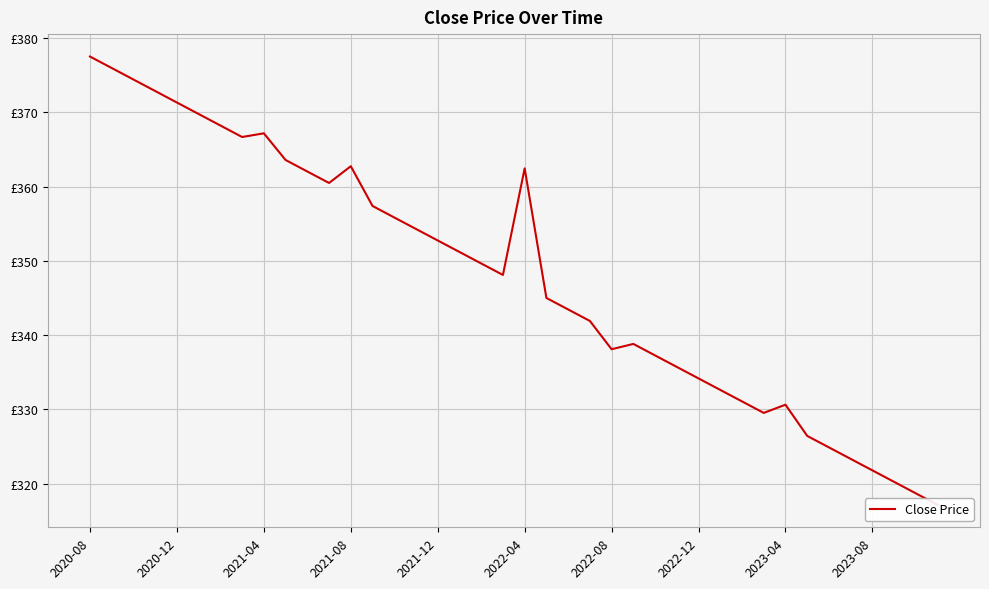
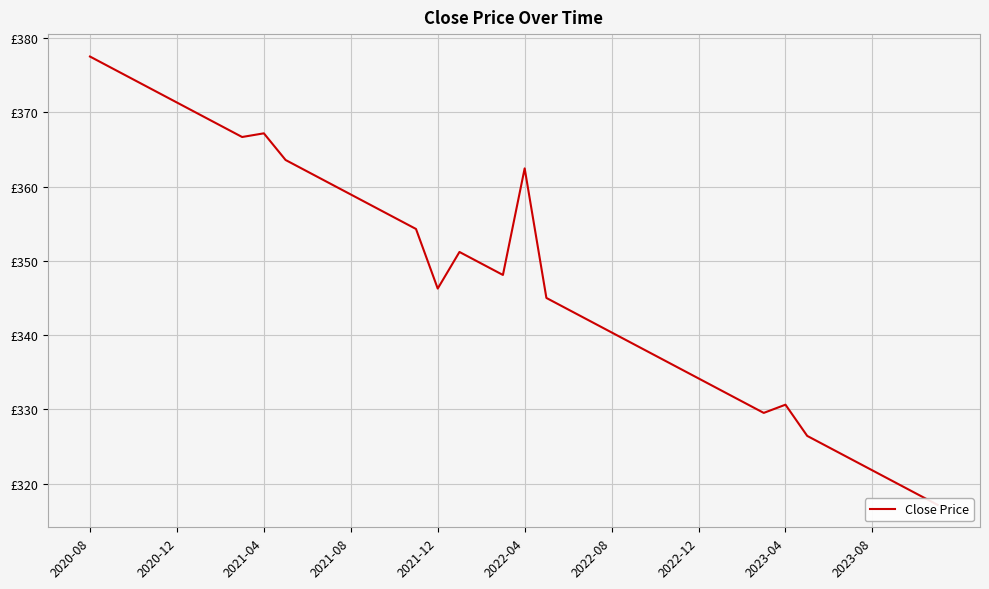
2021-08: £363 -> £359
2021-12: £353 -> £346
2022-08: £338 -> £340
